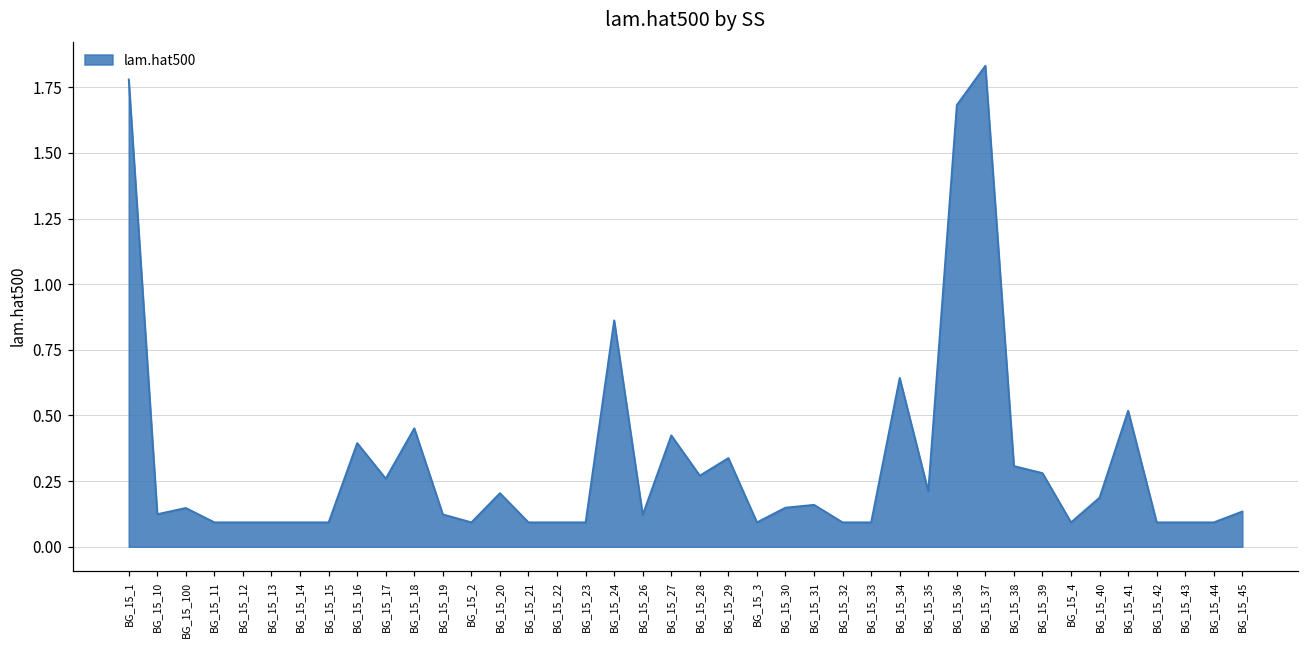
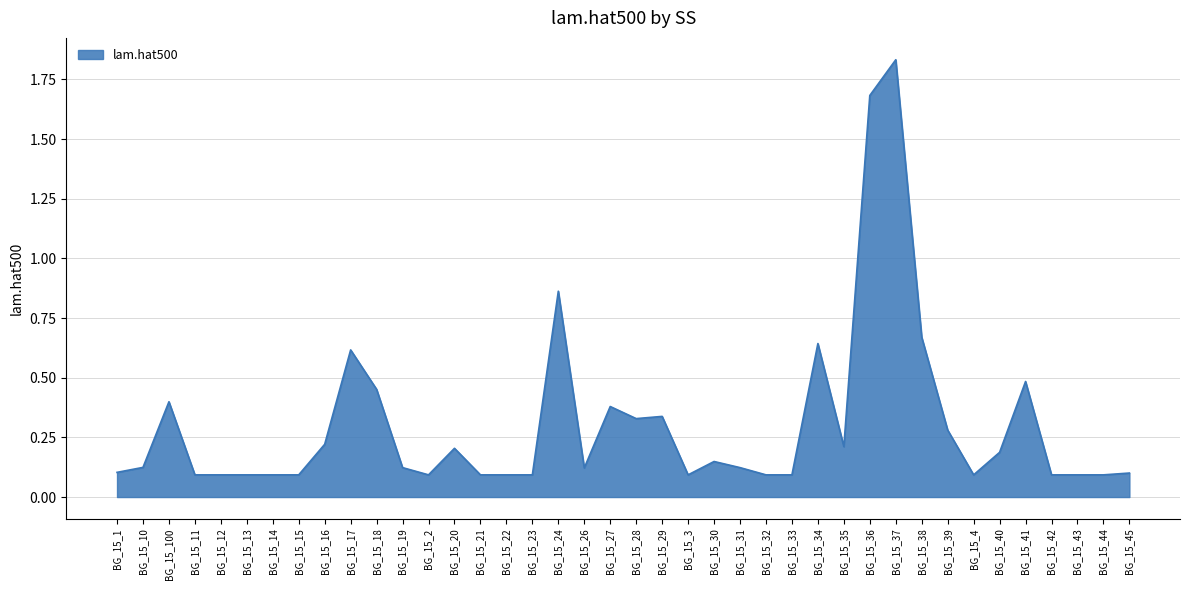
BG_15_1: 1.78 -> 0.10
BG_15_100: 0.15 -> 0.40
BG_15_16: 0.40 -> 0.22
BG_15_17: 0.26 -> 0.62
BG_15_27: 0.42 -> 0.38
BG_15_28: 0.27 -> 0.33
BG_15_31: 0.16 -> 0.12
BG_15_38: 0.31 -> 0.67
BG_15_41: 0.52 -> 0.48
BG_15_45: 0.13 -> 0.10
